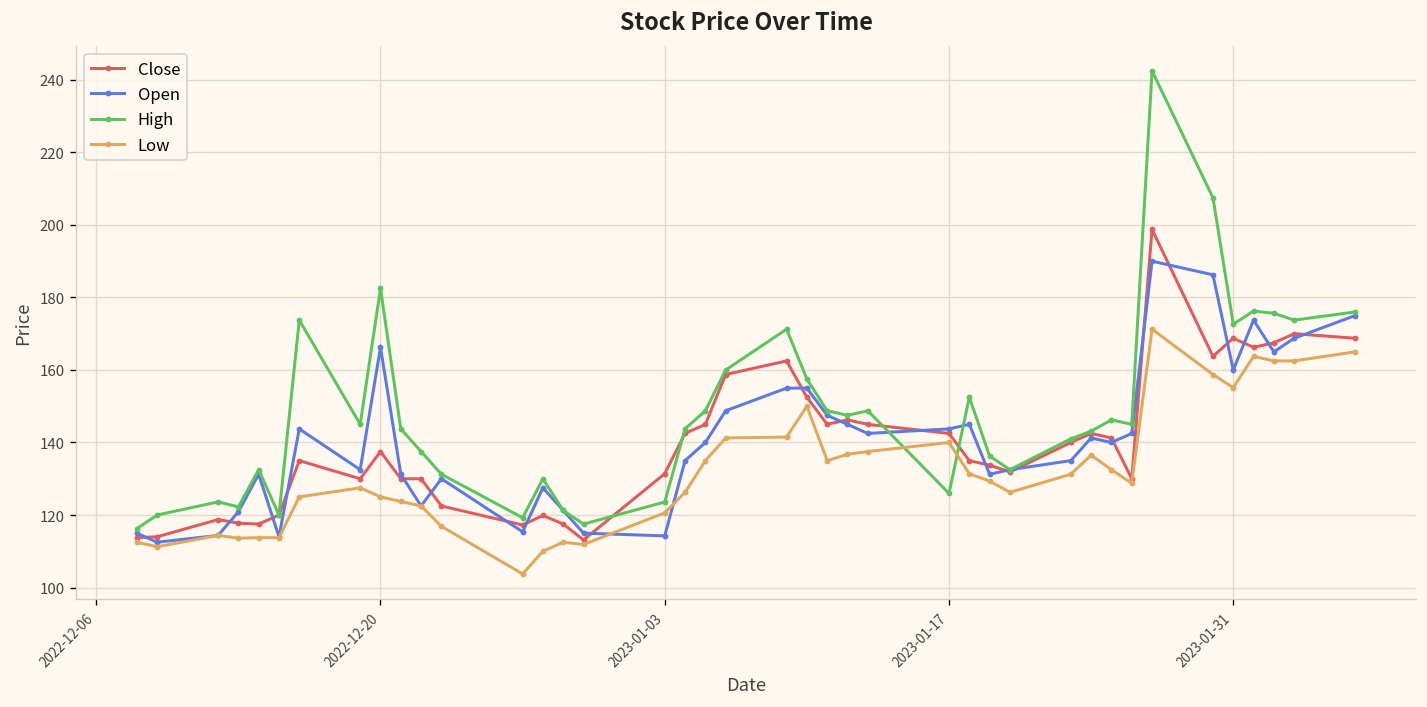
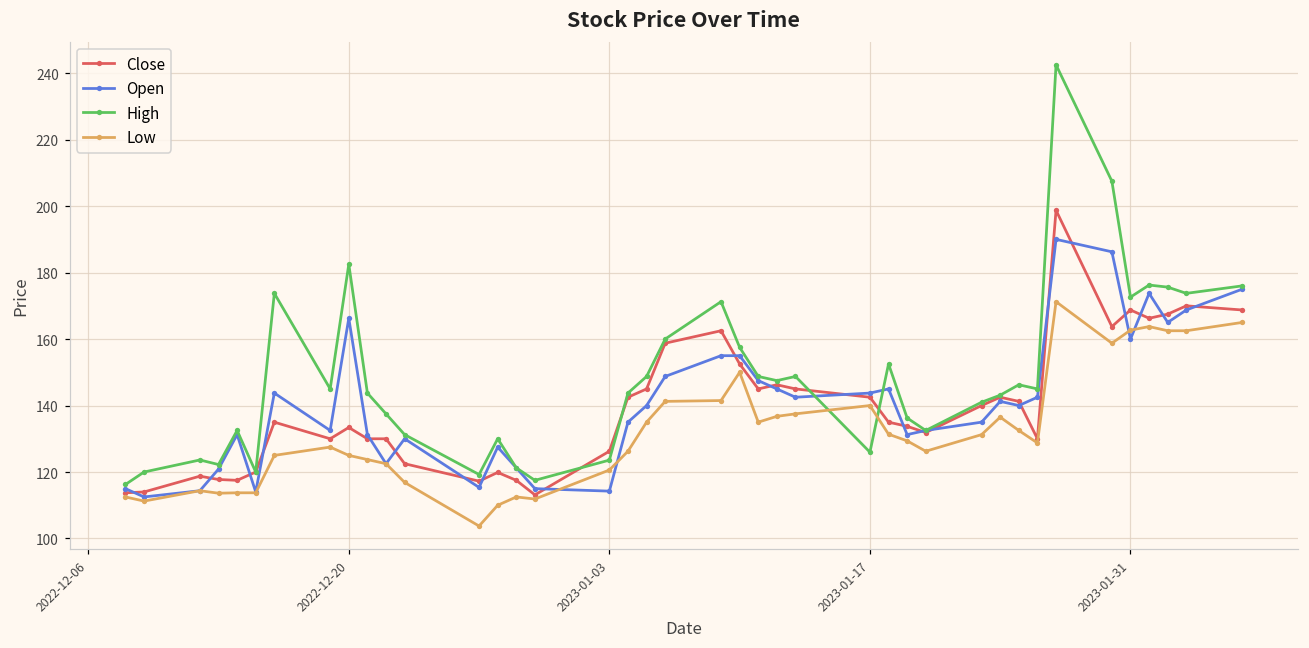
Close, 2022-12-20: 138 -> 133
Close, 2023-01-03: 131 -> 126
Low, 2023-01-31: 155 -> 163
